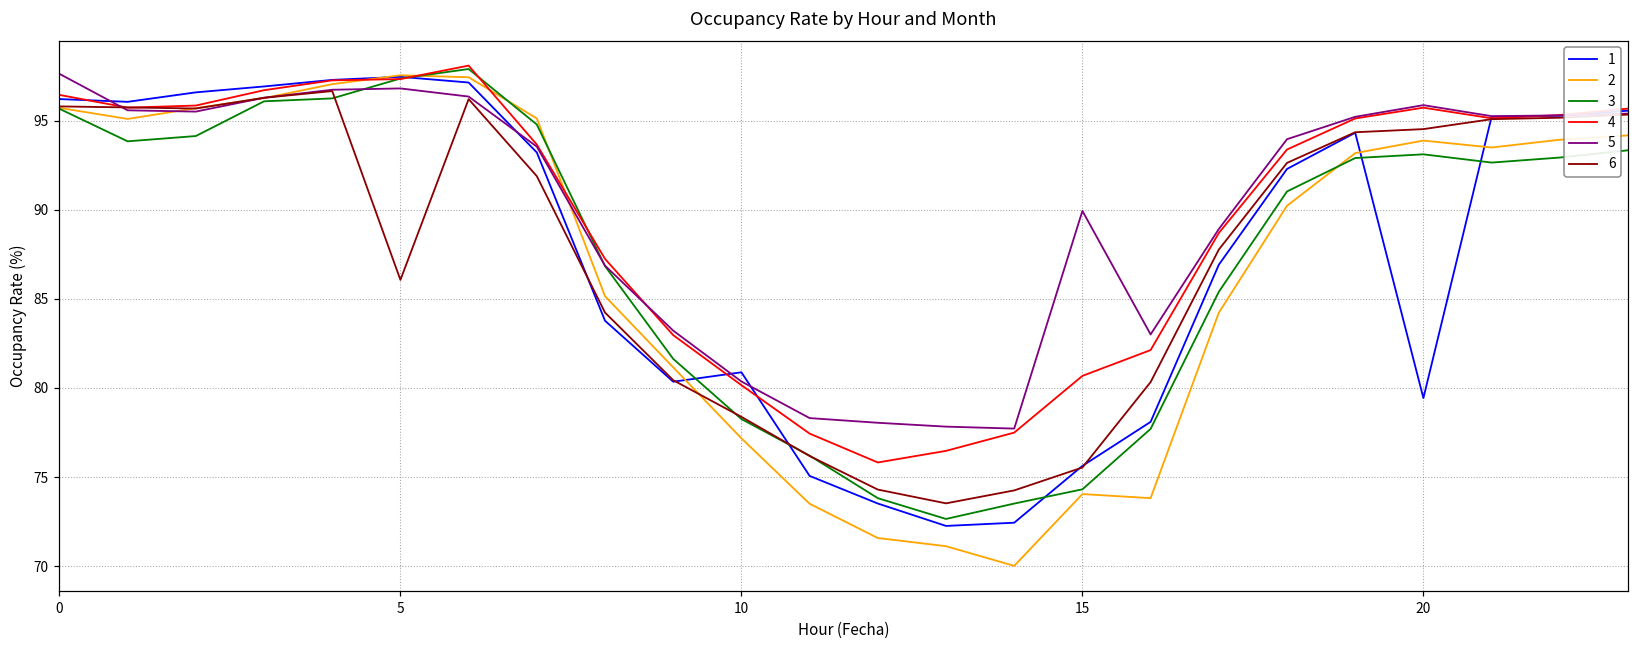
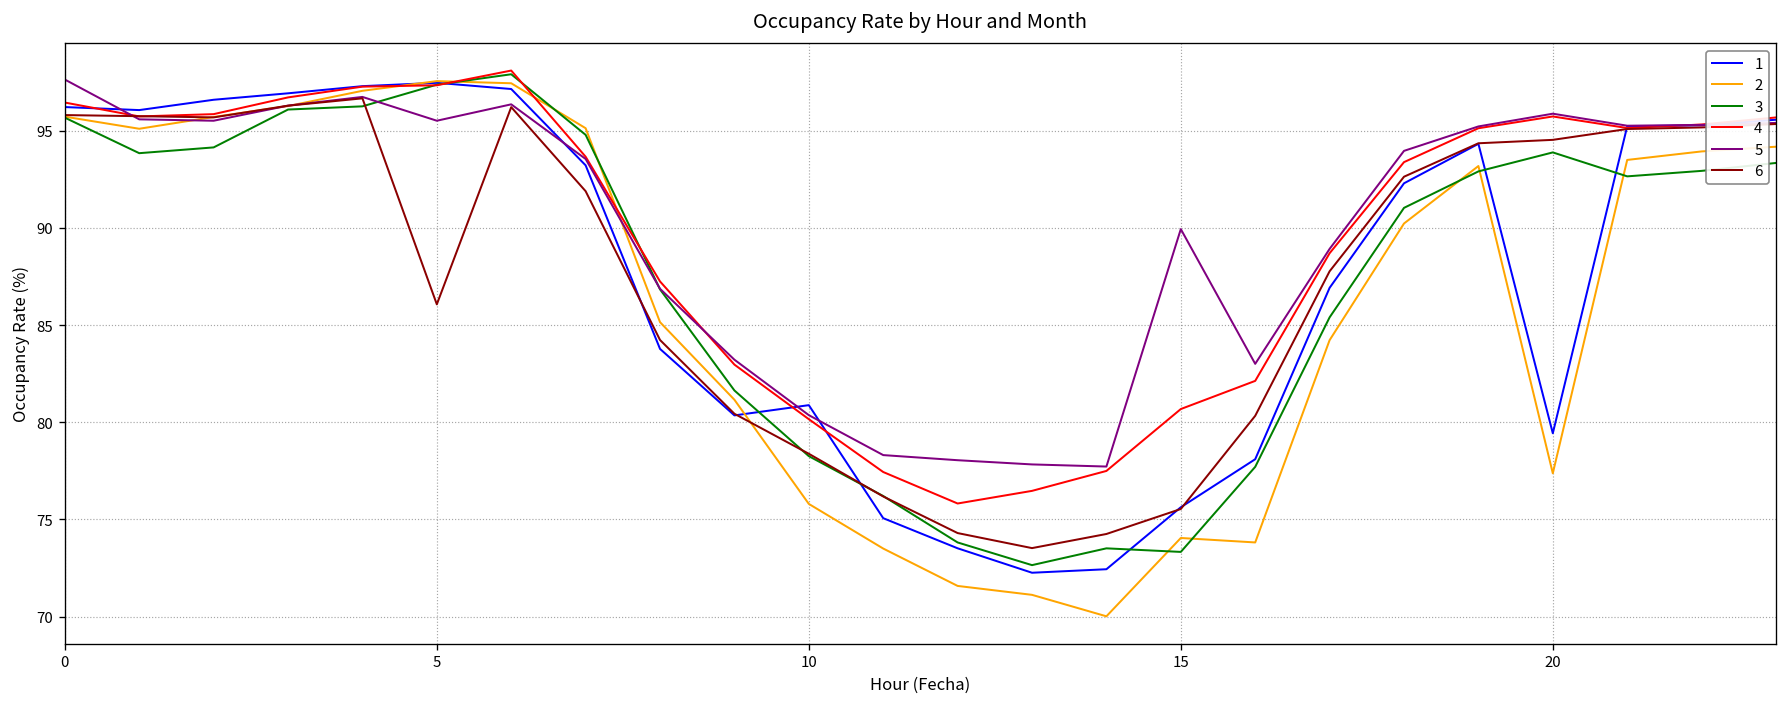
5, 5: 96.8 -> 95.5
2, 10: 77.2 -> 75.8
3, 15: 74.3 -> 73.3
2, 20: 93.9 -> 77.4
3, 20: 93.1 -> 93.9
